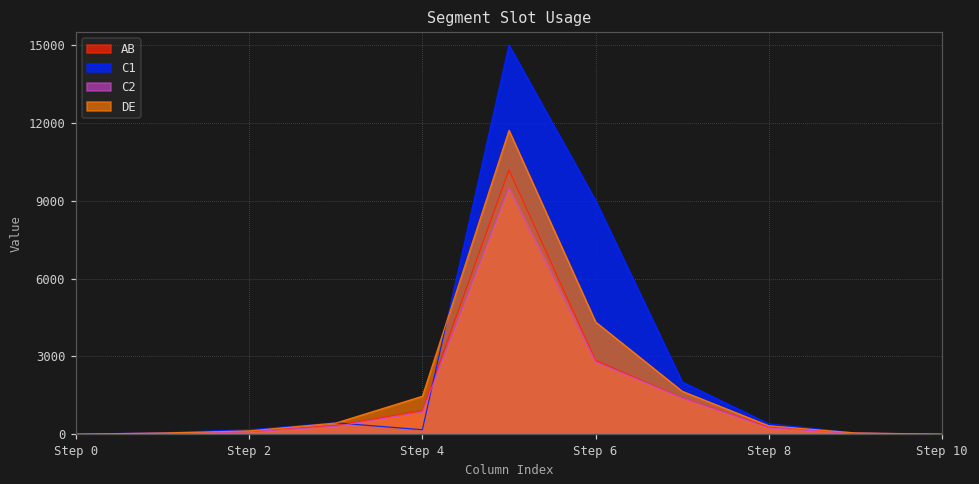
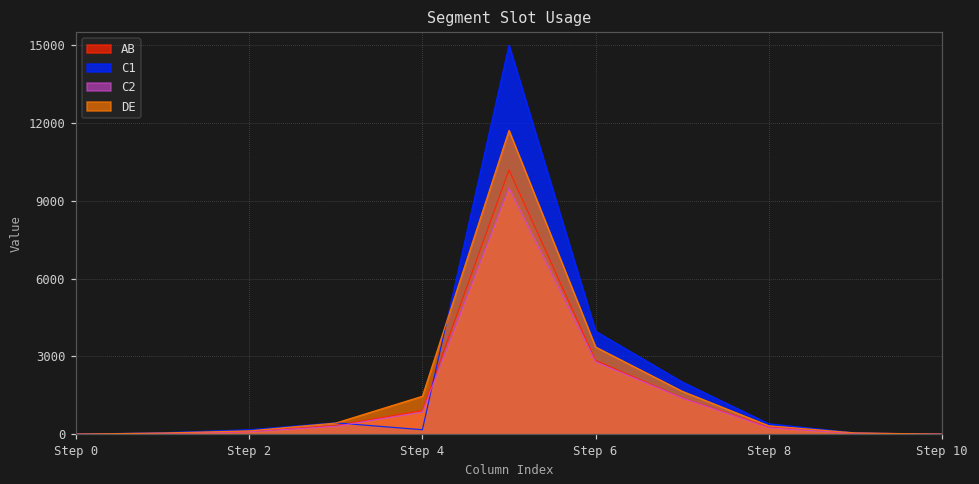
C1, Step 6: 9000 -> 4000
DE, Step 6: 4300 -> 3400
